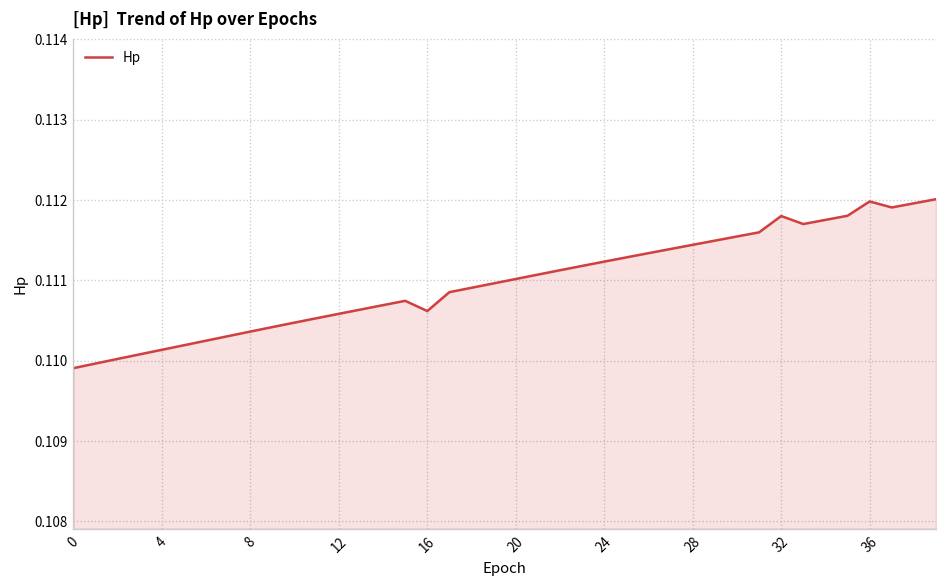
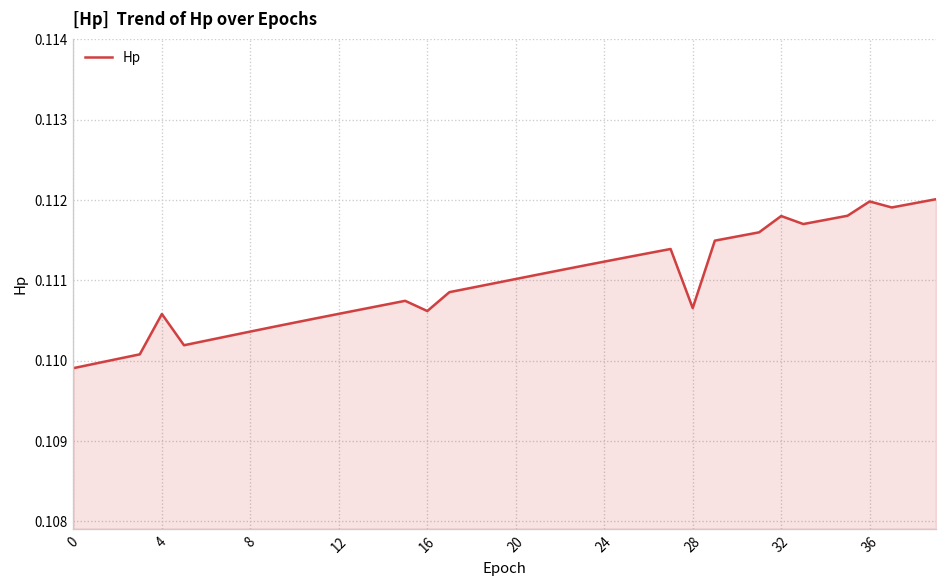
4: 0.1101 -> 0.1106
28: 0.1114 -> 0.1107
